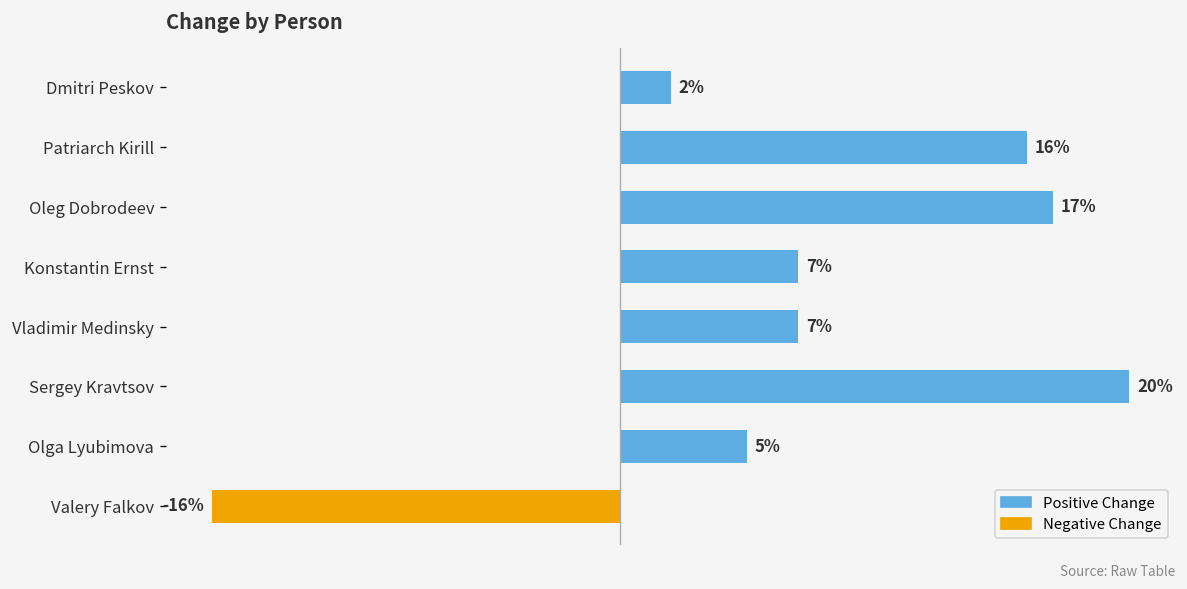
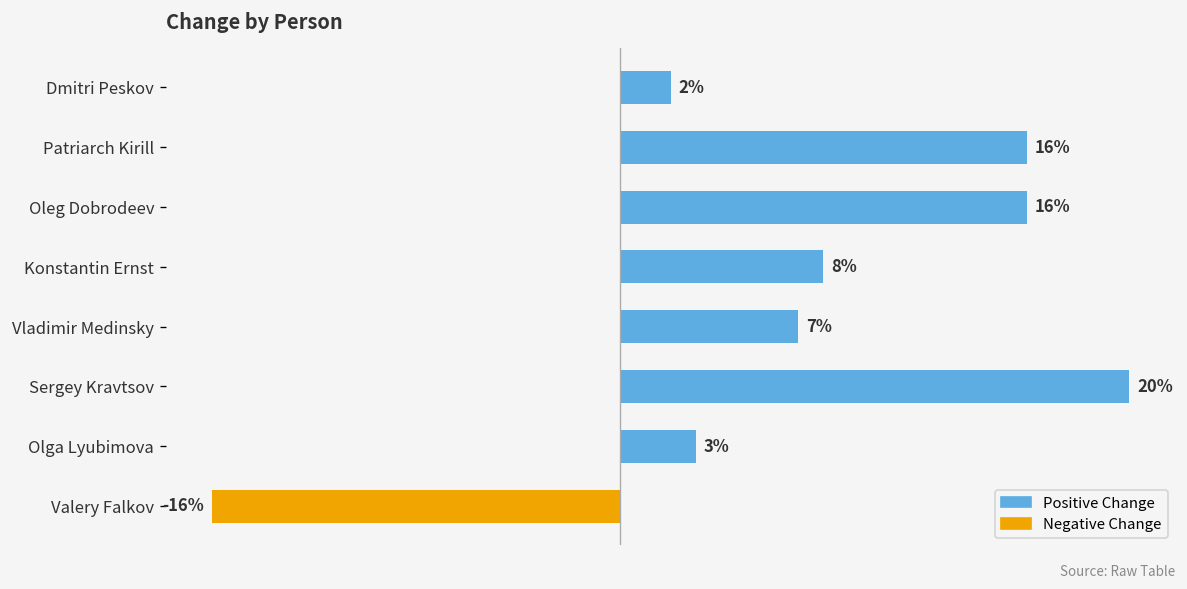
Oleg Dobrodeev: 17% -> 16%
Konstantin Ernst: 7% -> 8%
Olga Lyubimova: 5% -> 3%
